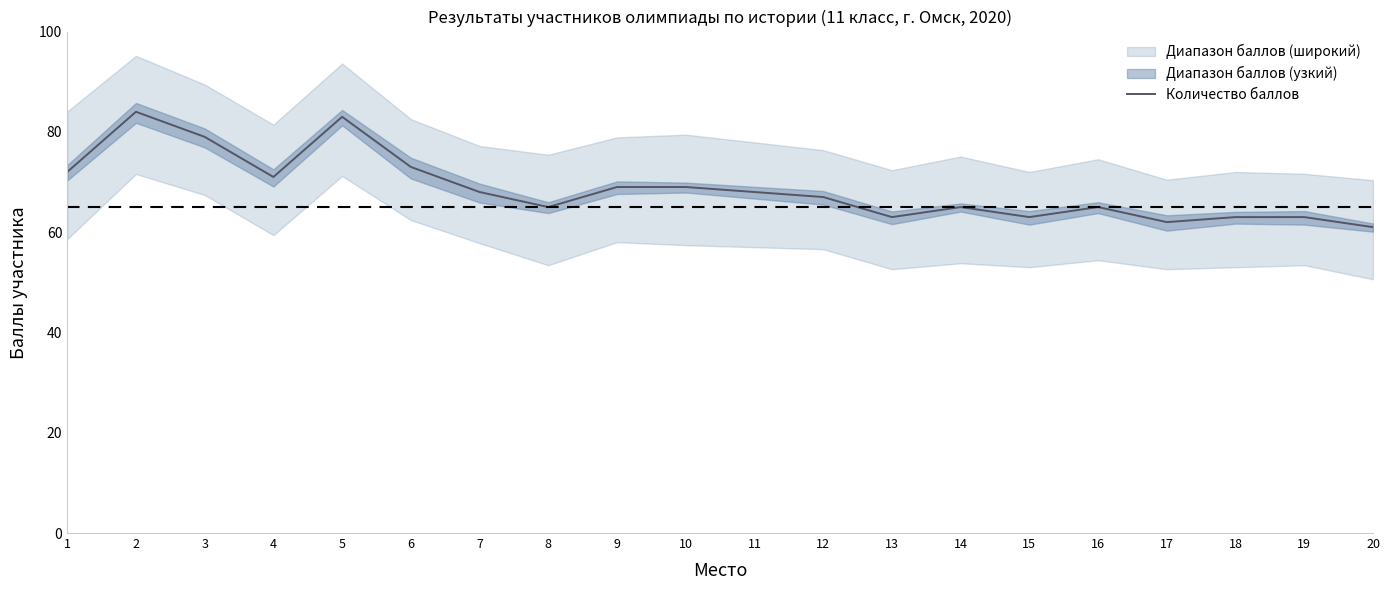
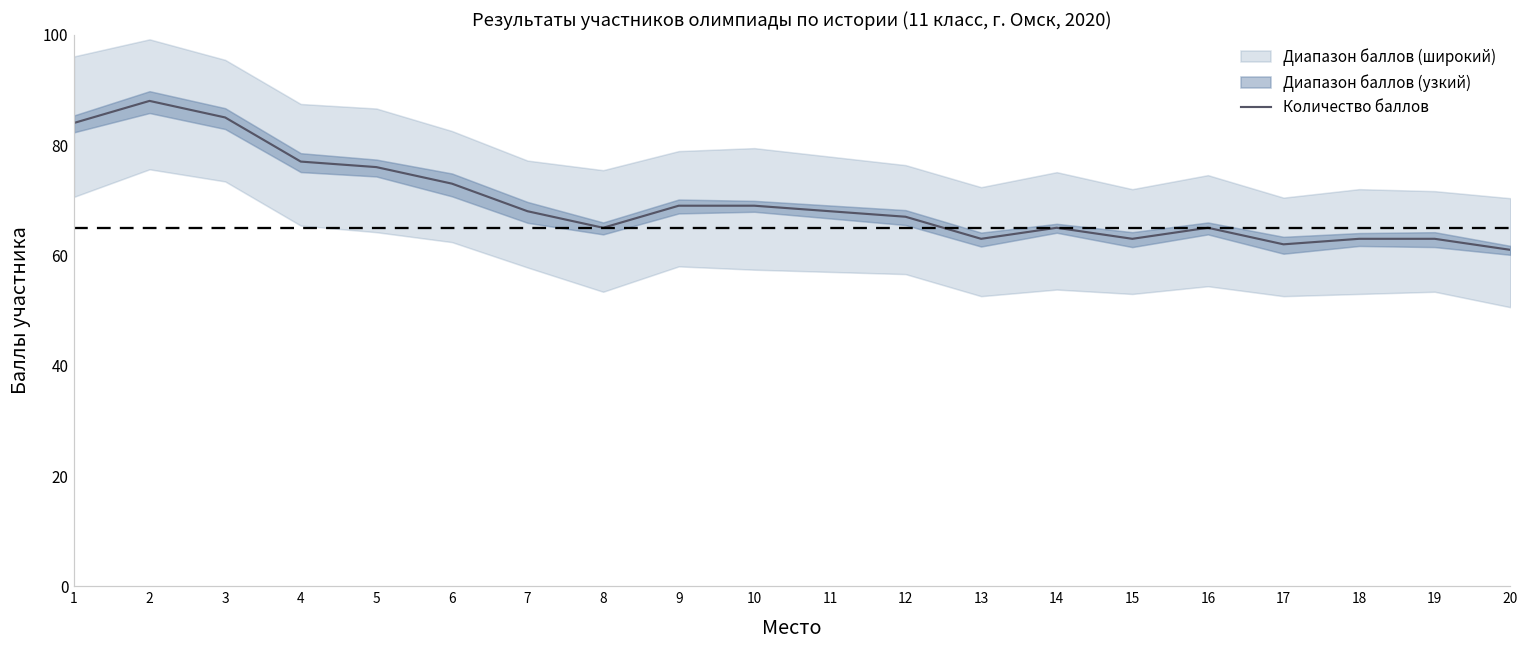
Количество баллов, 1: 72 -> 84
Количество баллов, 2: 84 -> 88
Количество баллов, 3: 79 -> 85
Количество баллов, 4: 71 -> 77
Количество баллов, 5: 83 -> 76
